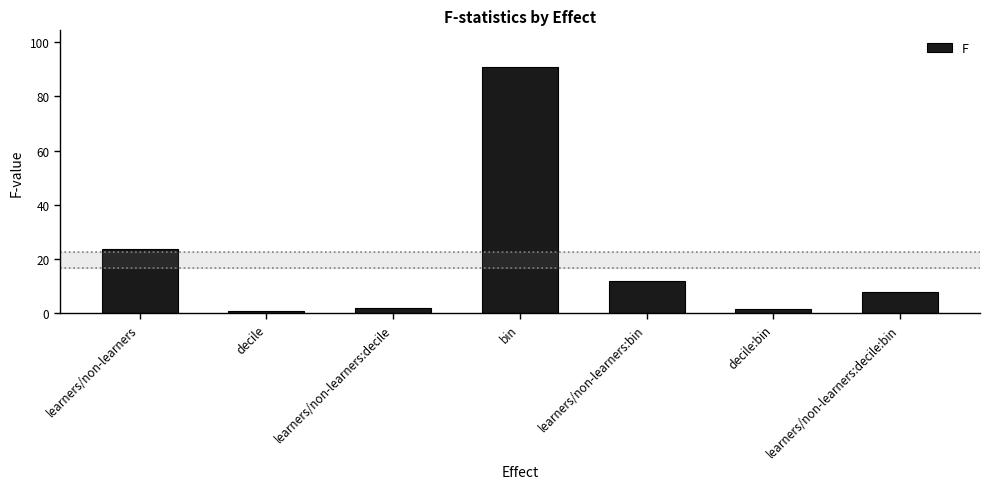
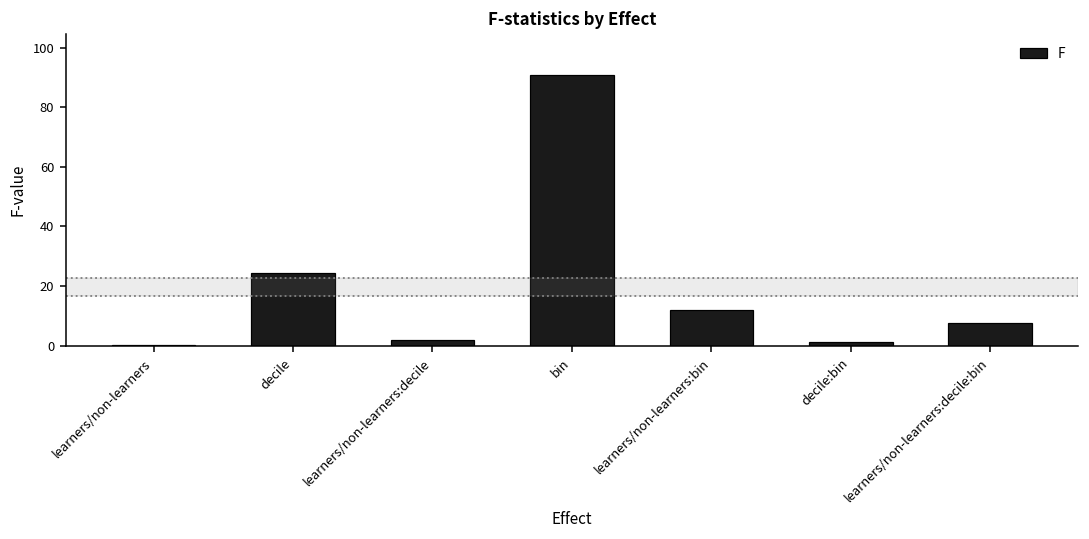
learners/non-learners: 24 -> 0
decile: 1 -> 25
